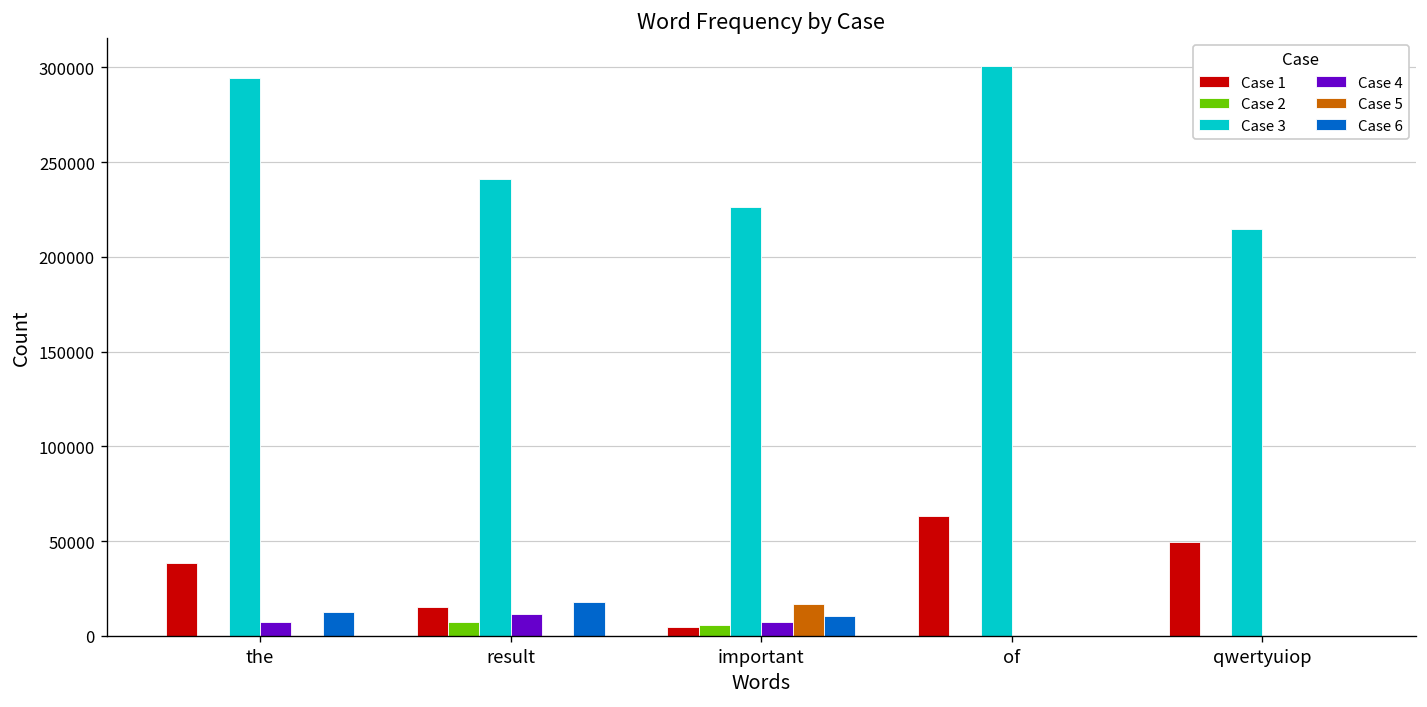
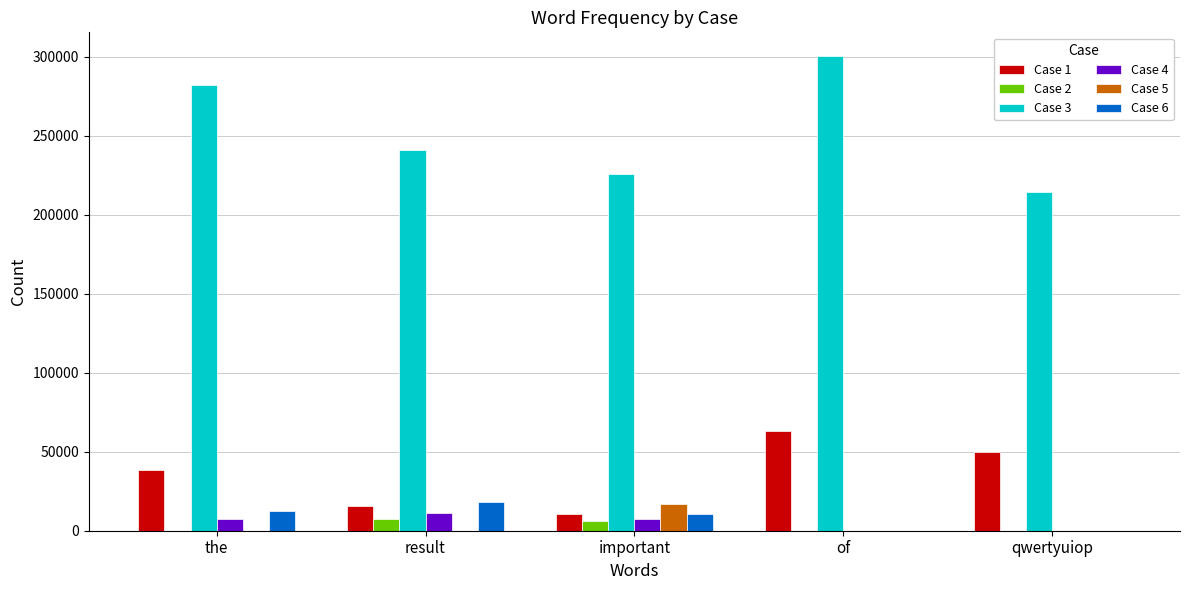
Case 3, the: 294000 -> 282000
Case 1, important: 5000 -> 11000
